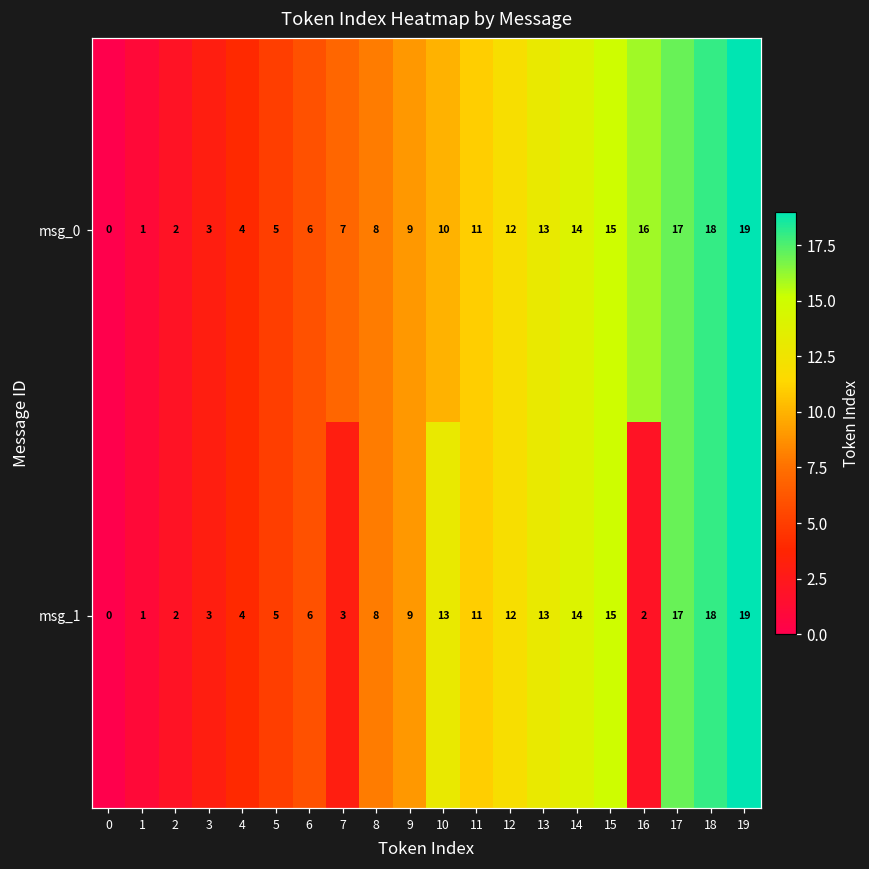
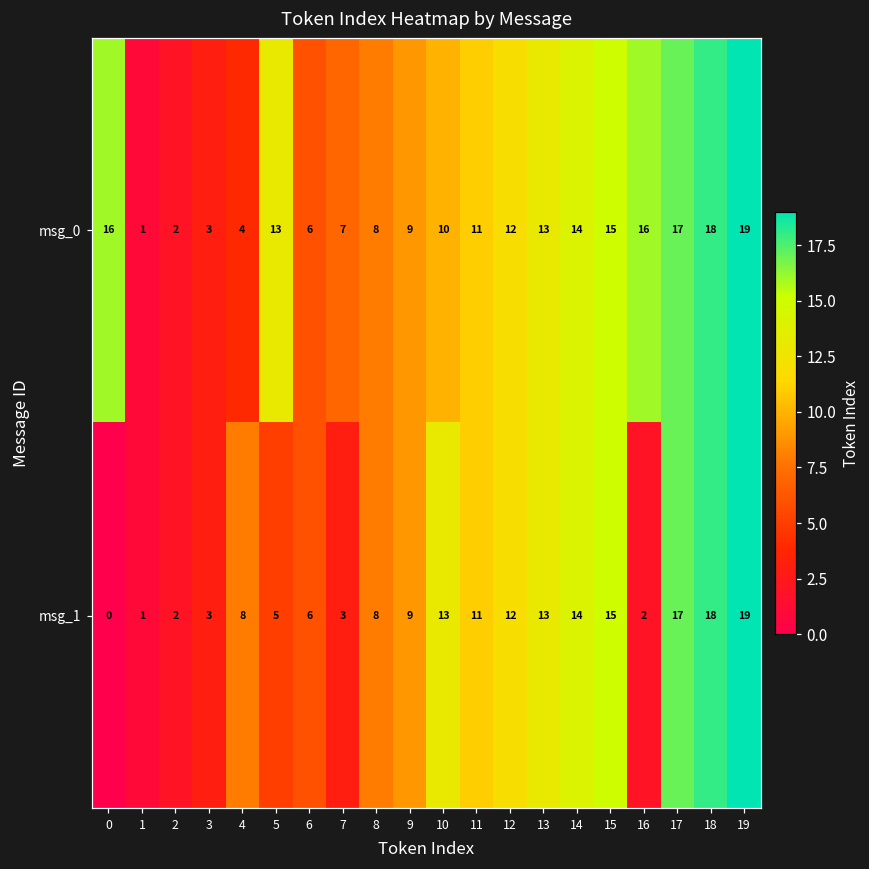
msg_0, 0: 0 -> 16
msg_0, 5: 5 -> 13
msg_1, 4: 4 -> 8
